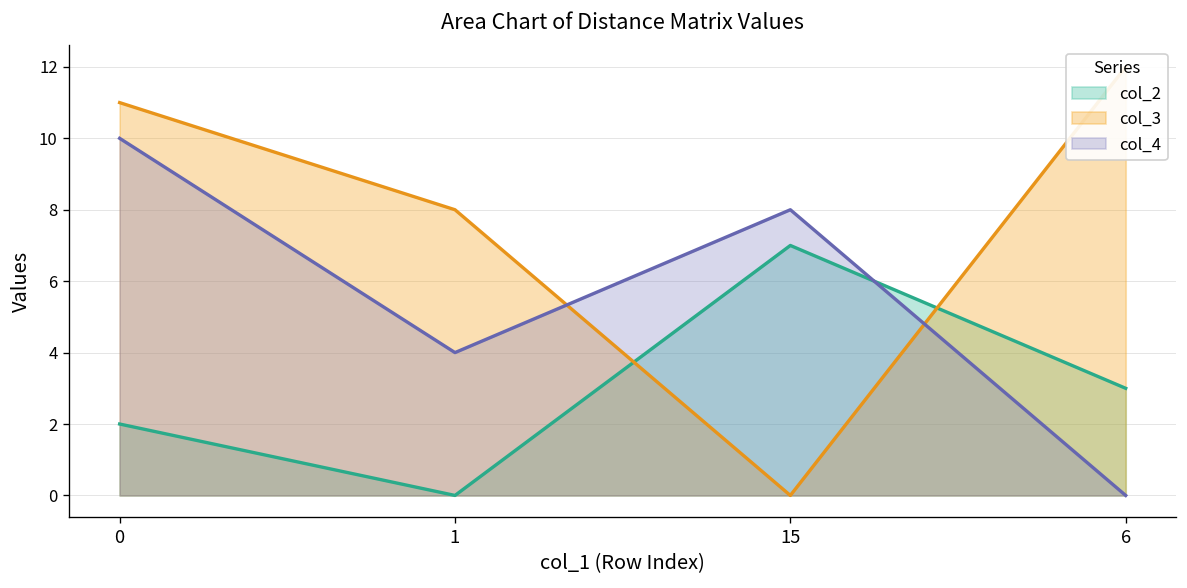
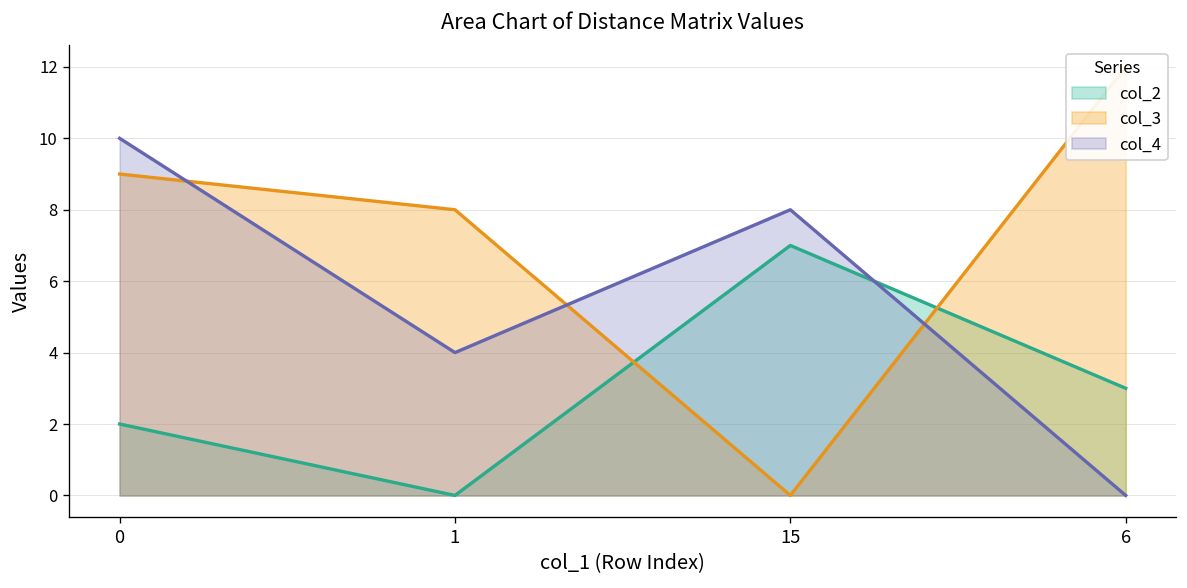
col_3, 0: 11 -> 9
